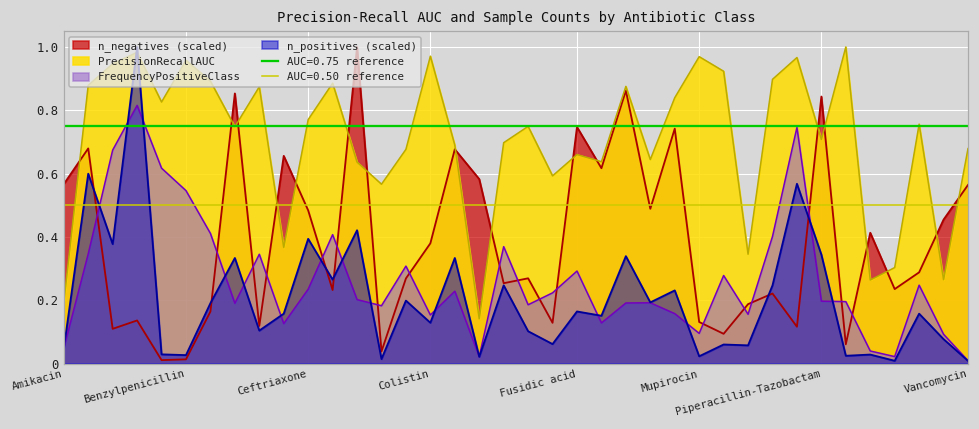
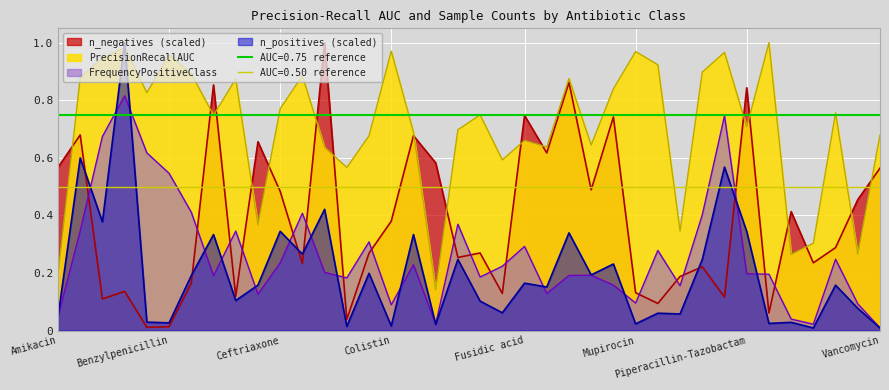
n_positives (scaled), Ceftriaxone: 0.39 -> 0.34
FrequencyPositiveClass, Colistin: 0.15 -> 0.09
n_positives (scaled), Colistin: 0.13 -> 0.02
